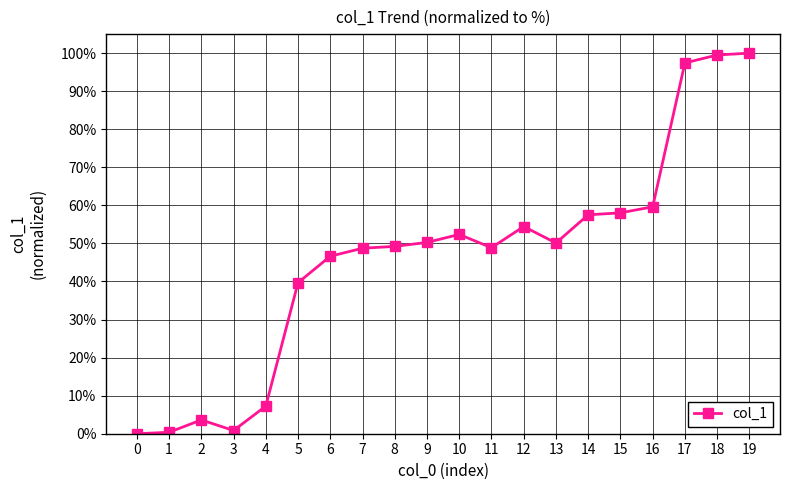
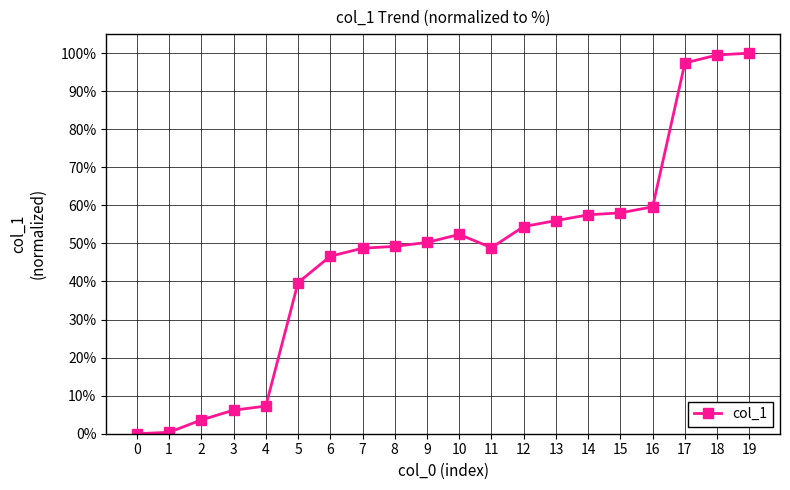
3: 1% -> 6%
13: 50% -> 56%
